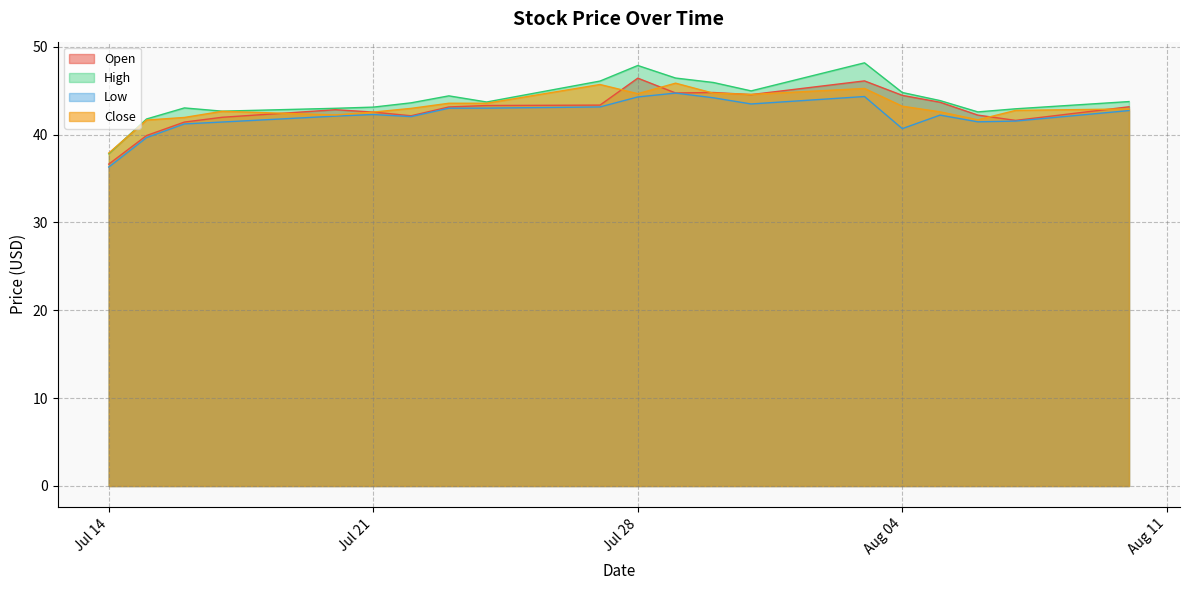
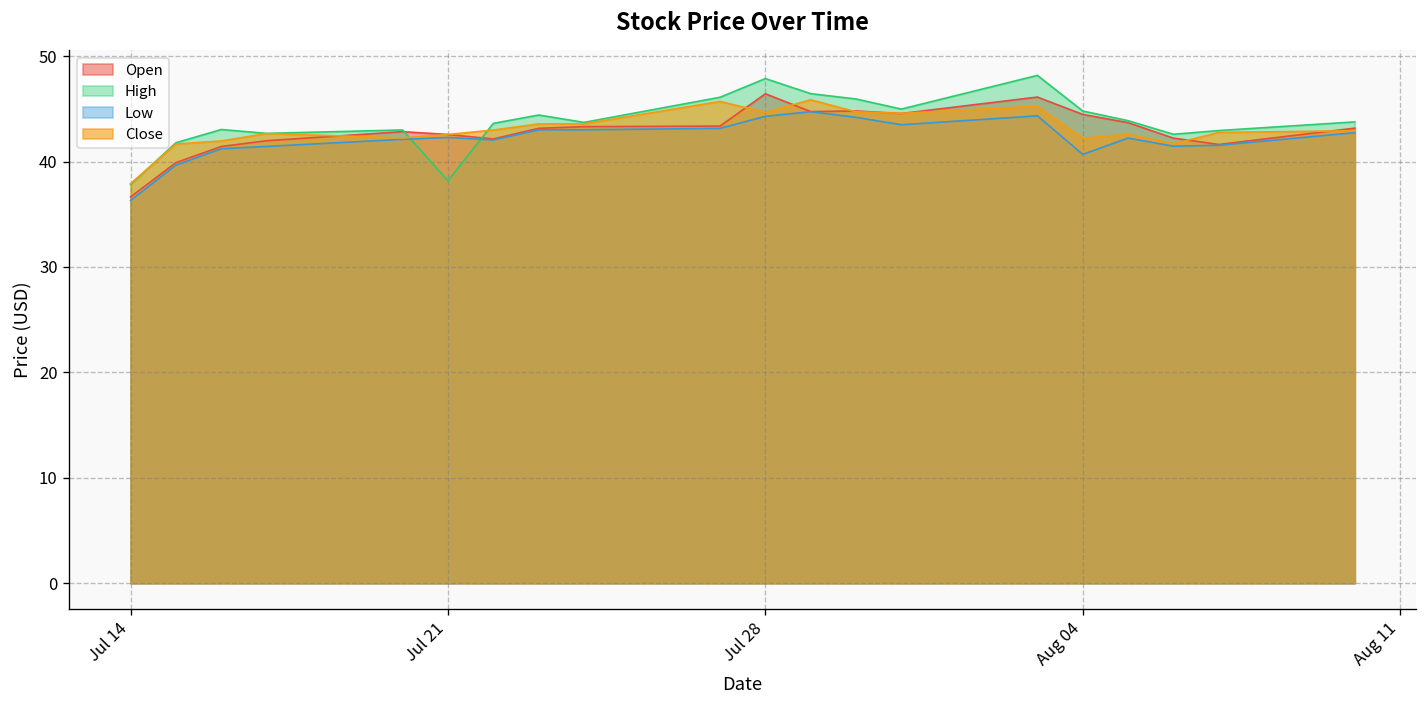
High, Jul 21: 43 -> 38
Close, Aug 04: 43 -> 42
